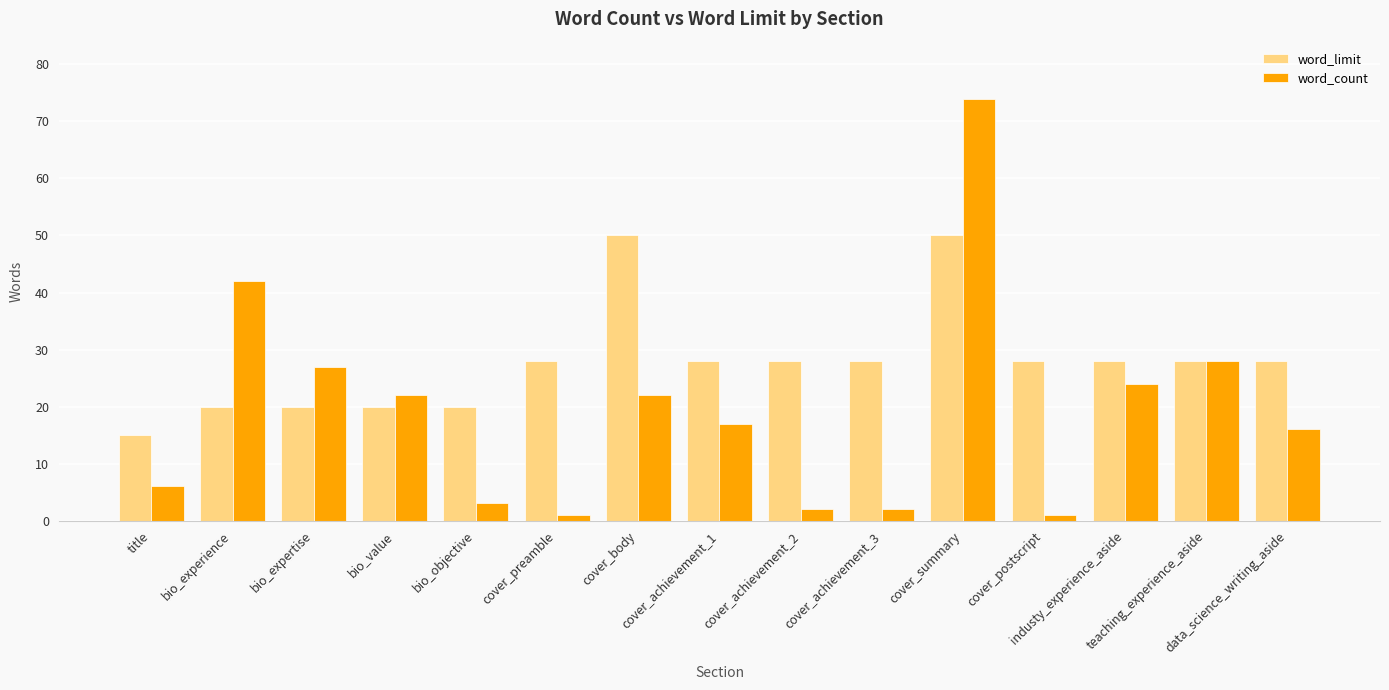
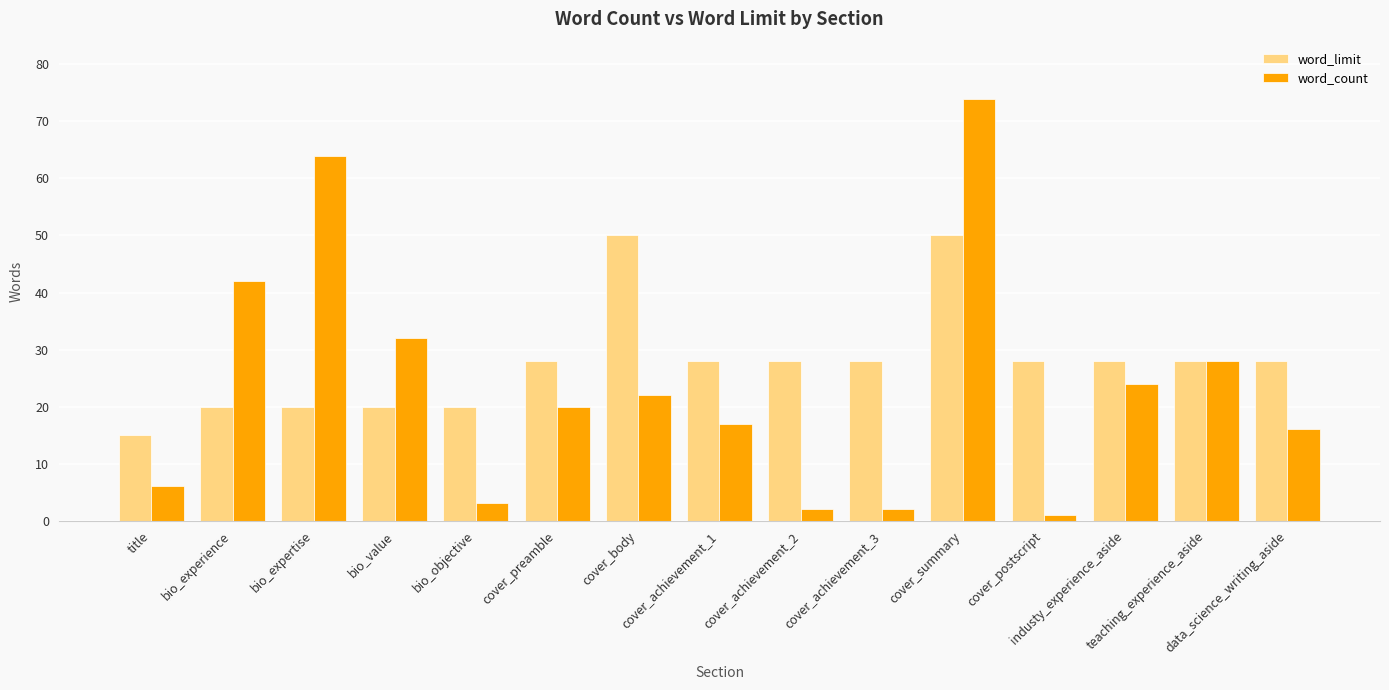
word_count, bio_expertise: 27 -> 64
word_count, bio_value: 22 -> 32
word_count, cover_preamble: 1 -> 20
